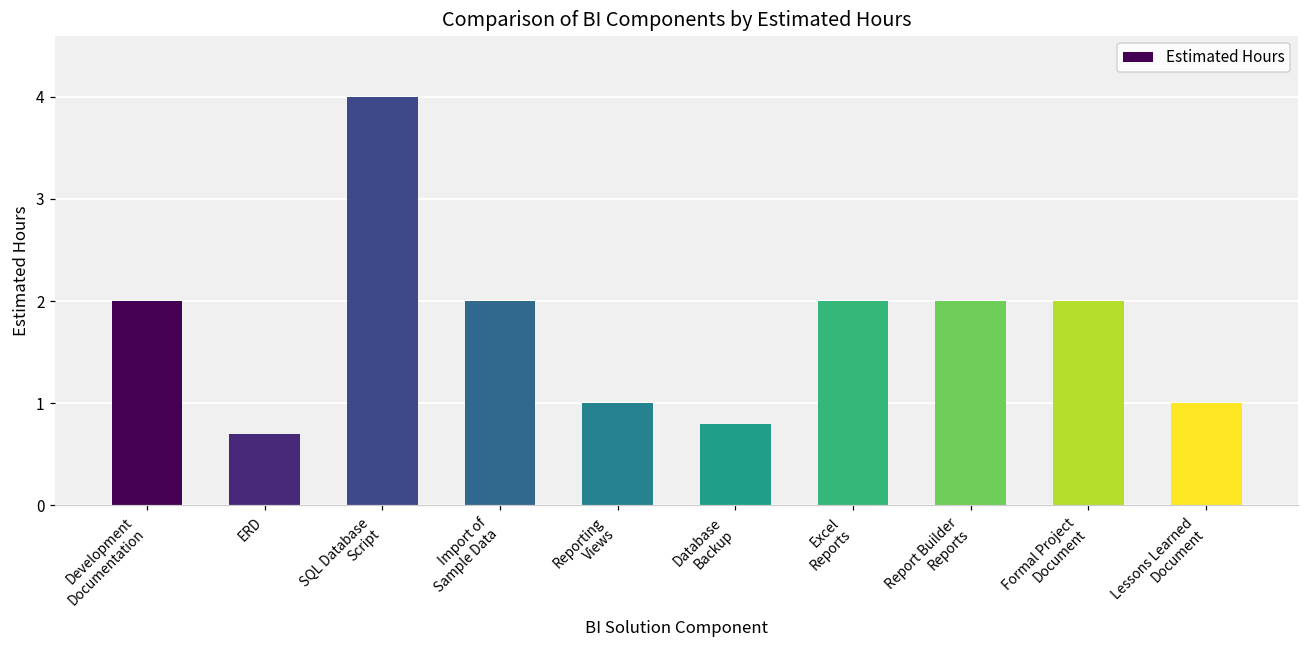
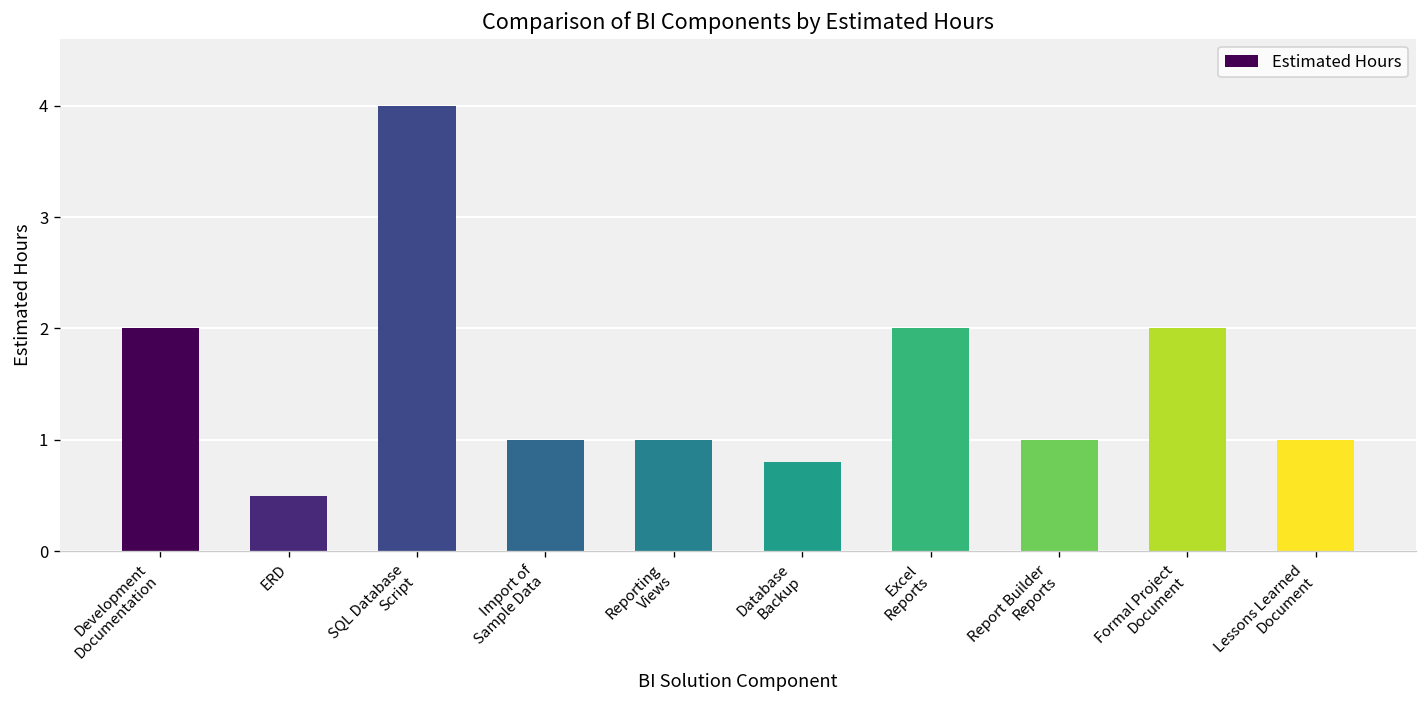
ERD: 0.7 -> 0.5
Import of Sample Data: 2 -> 1
Report Builder Reports: 2 -> 1
